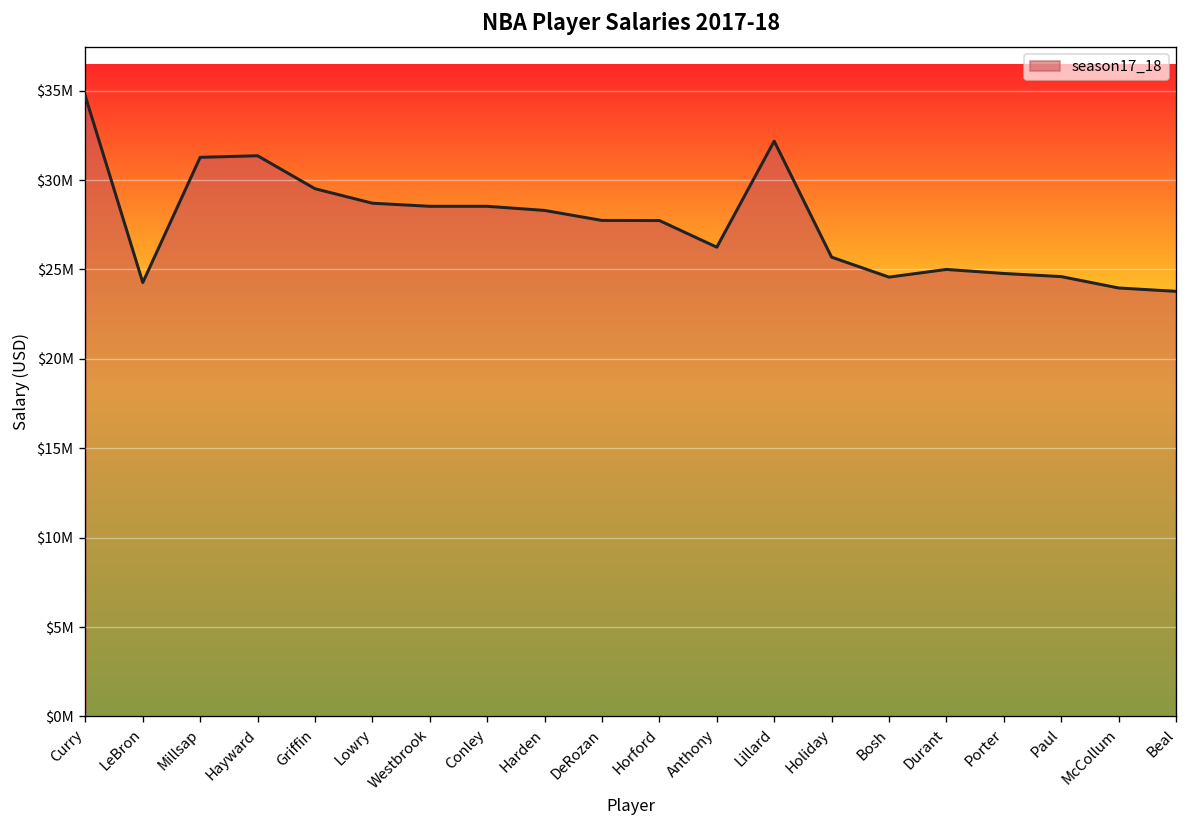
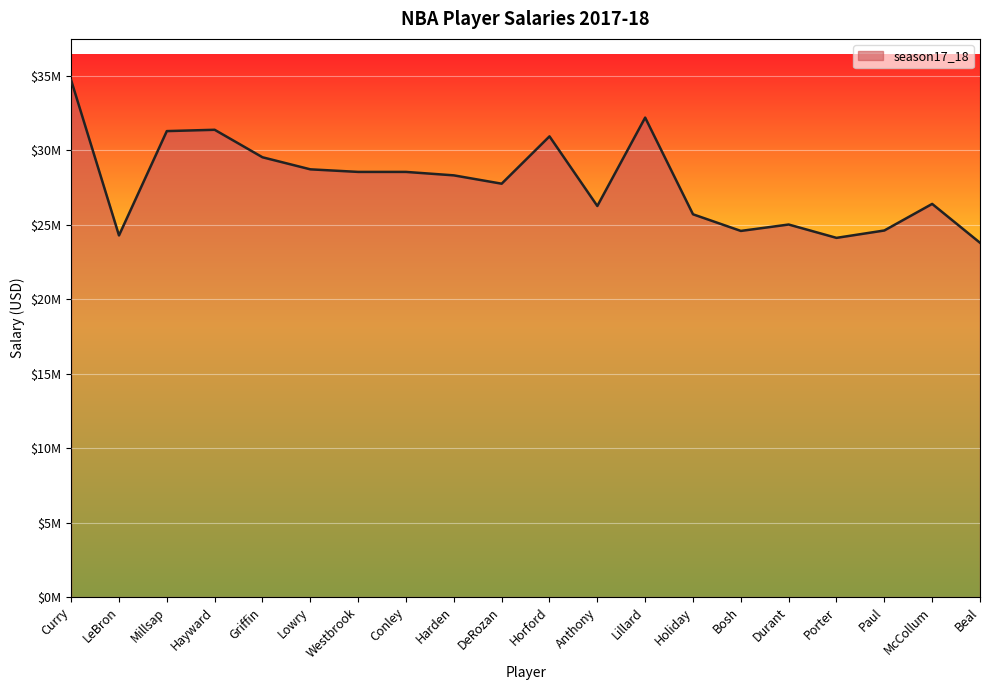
Horford: $27700000 -> $30900000
Porter: $24800000 -> $24100000
McCollum: $24000000 -> $26400000
